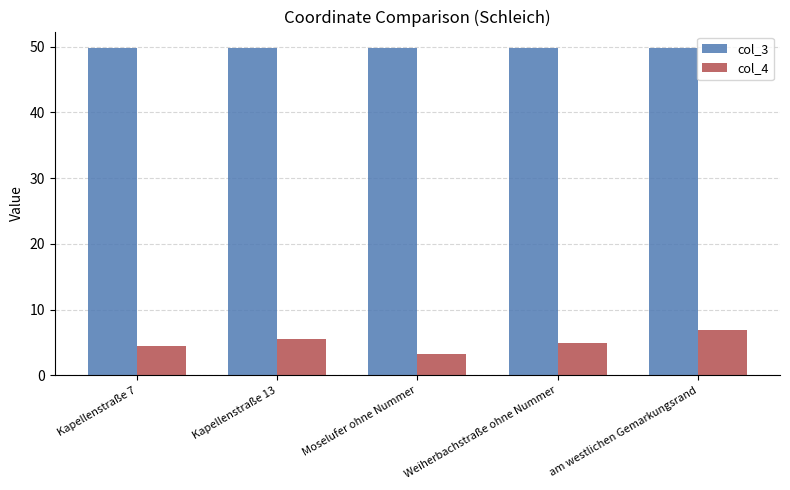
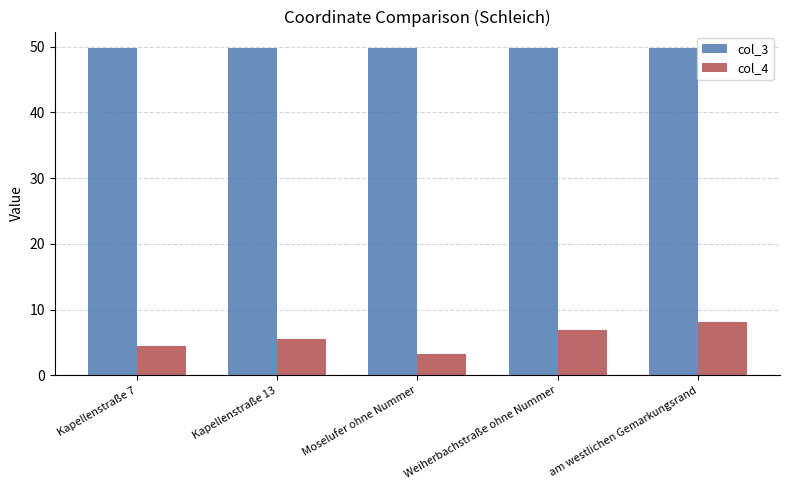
col_4, Weiherbachstraße ohne Nummer: 5 -> 7
col_4, am westlichen Gemarkungsrand: 7 -> 8
